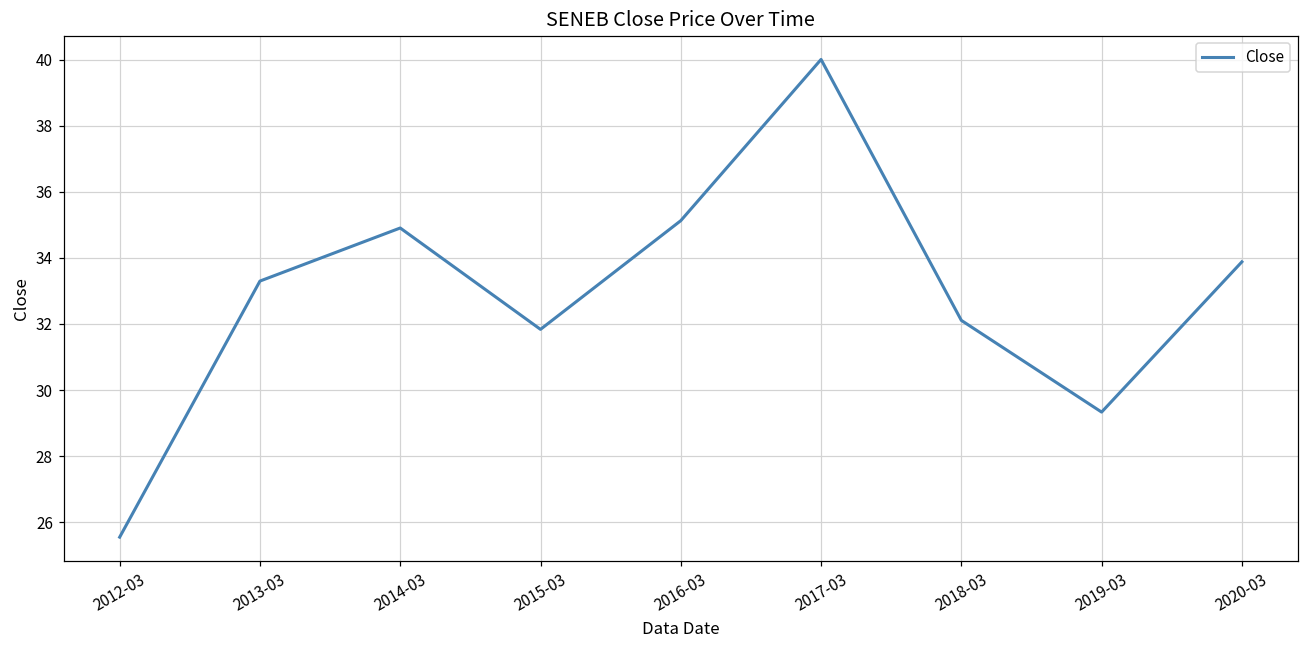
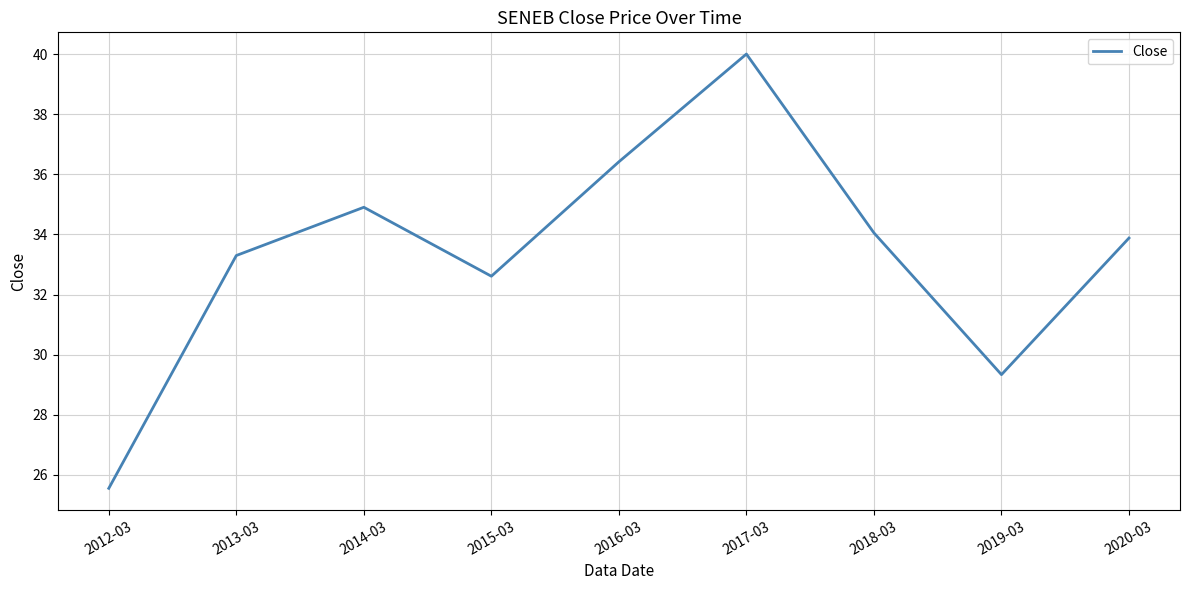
2015-03: 31.8 -> 32.6
2016-03: 35.1 -> 36.4
2018-03: 32.1 -> 34.1
